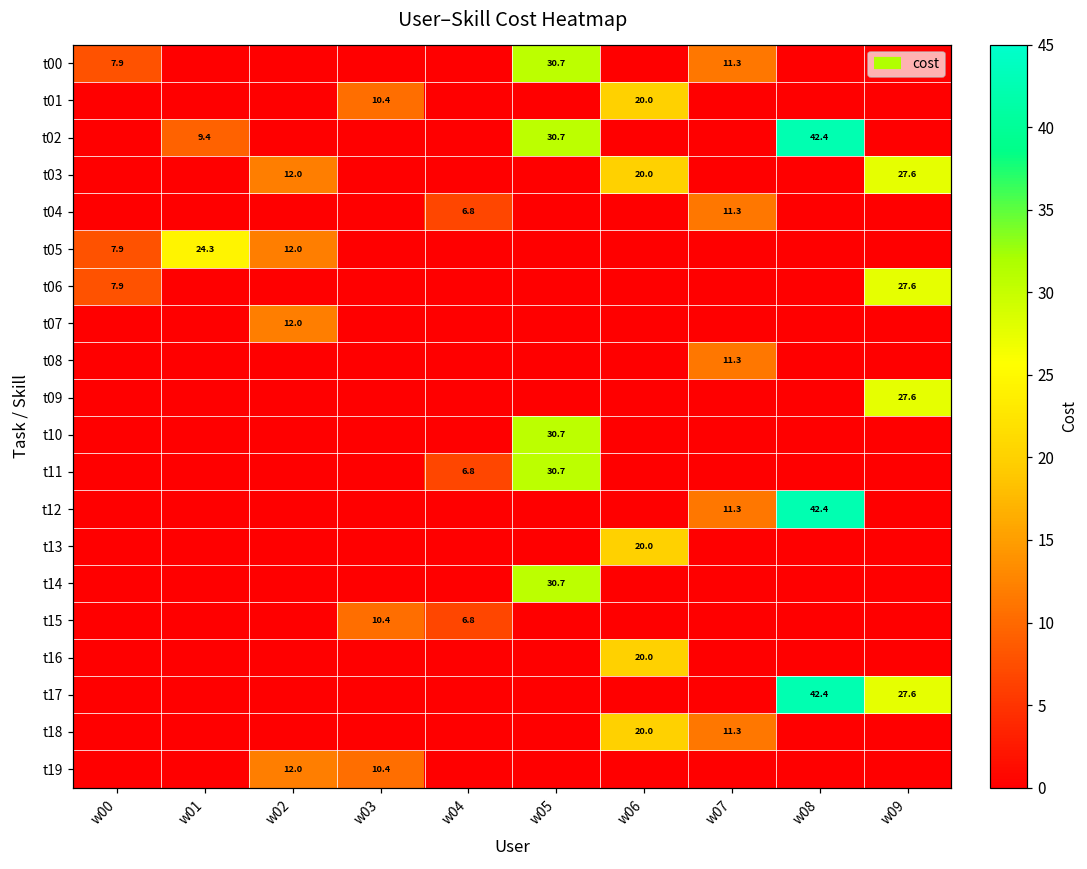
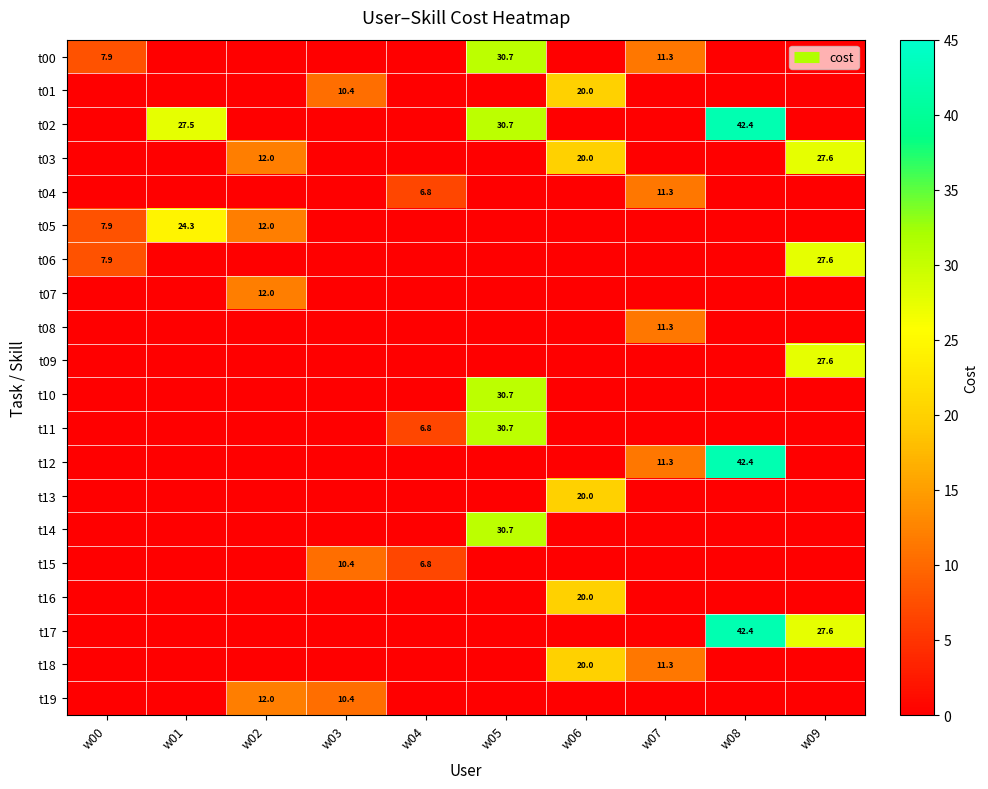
t02, w01: 9.4 -> 27.5
